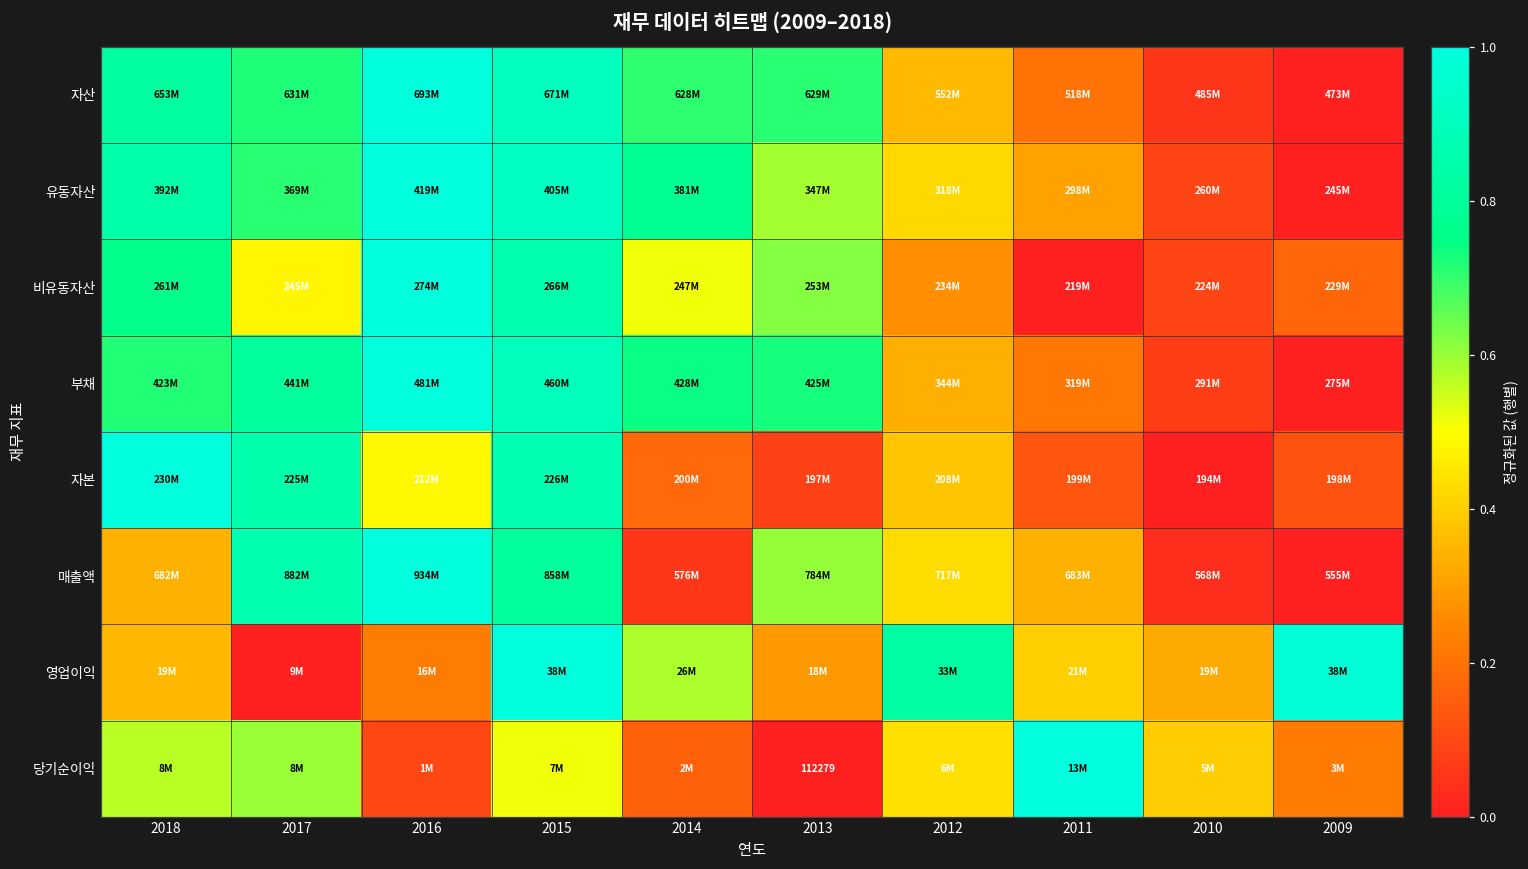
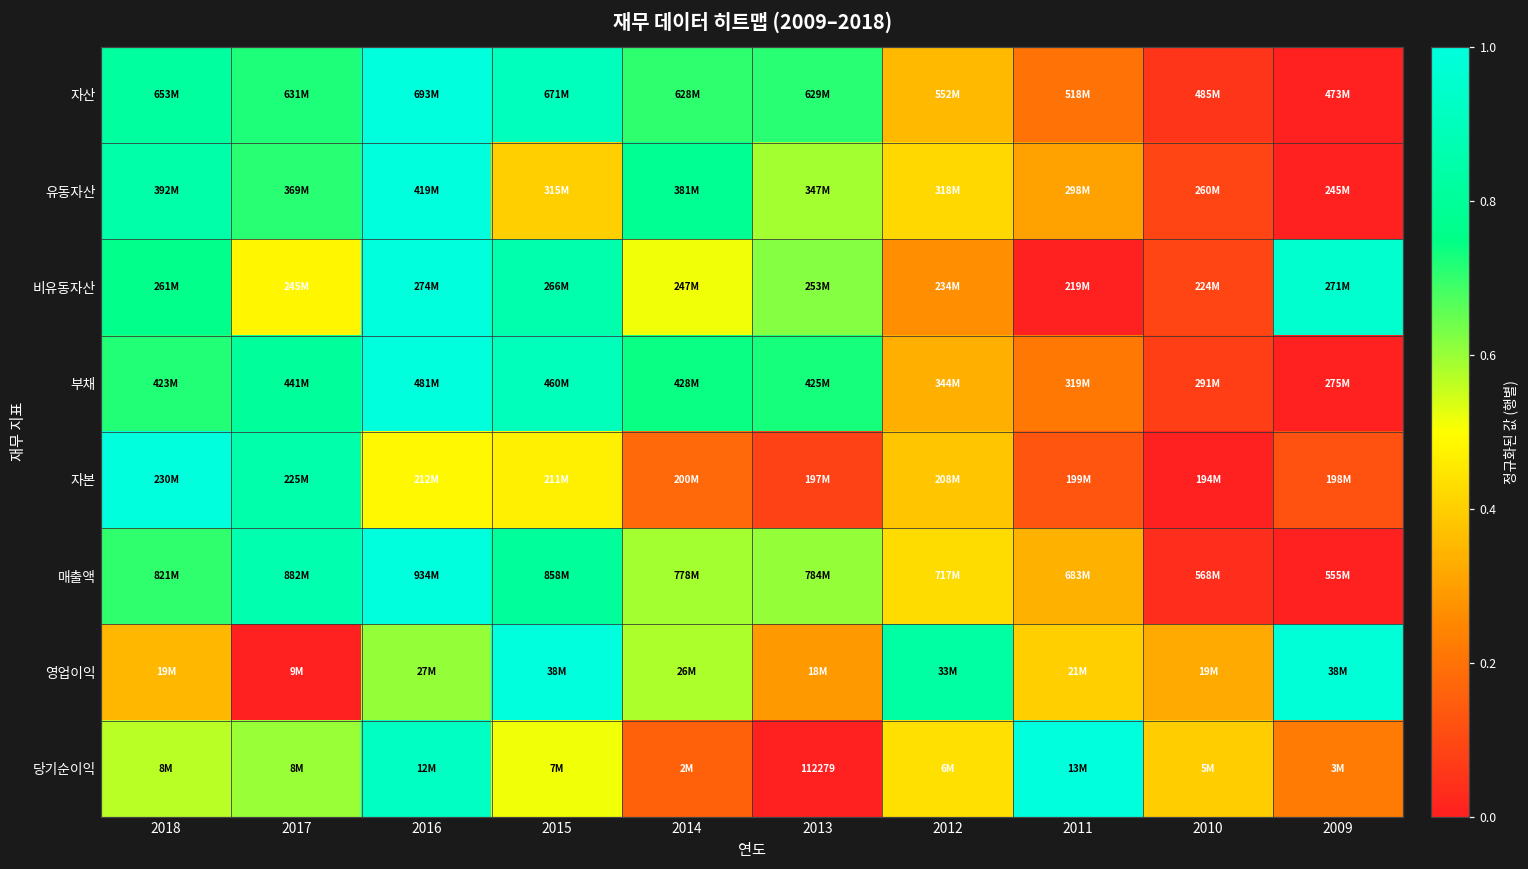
유동자산, 2015: 405M -> 315M
비유동자산, 2009: 229M -> 271M
자본, 2015: 226M -> 211M
매출액, 2018: 682M -> 821M
매출액, 2014: 576M -> 778M
영업이익, 2016: 16M -> 27M
당기순이익, 2016: 1M -> 12M
